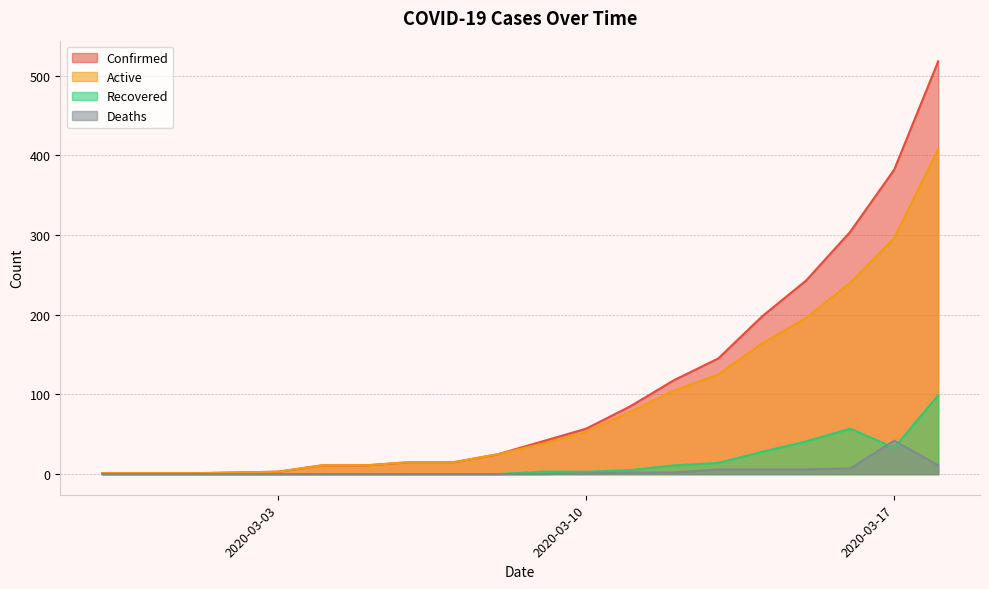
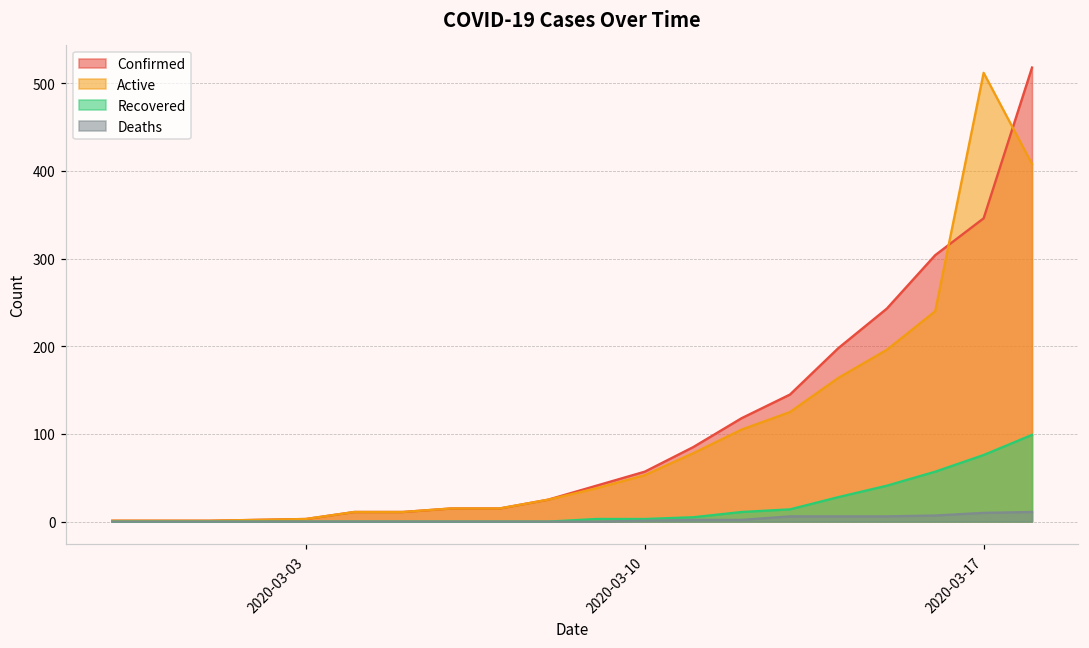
Confirmed, 2020-03-17: 380 -> 350
Active, 2020-03-17: 300 -> 510
Recovered, 2020-03-17: 30 -> 80
Deaths, 2020-03-17: 40 -> 10
